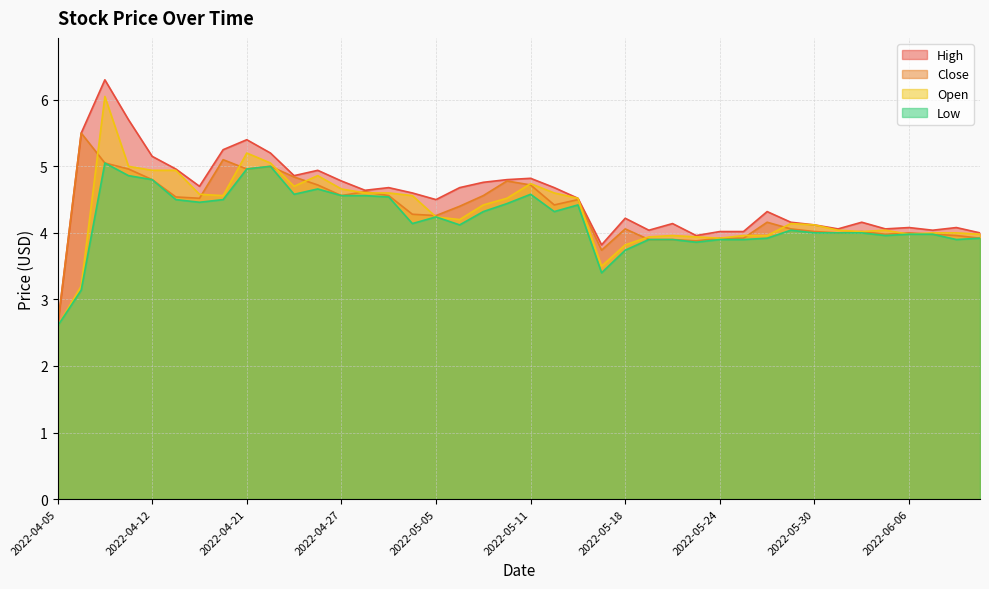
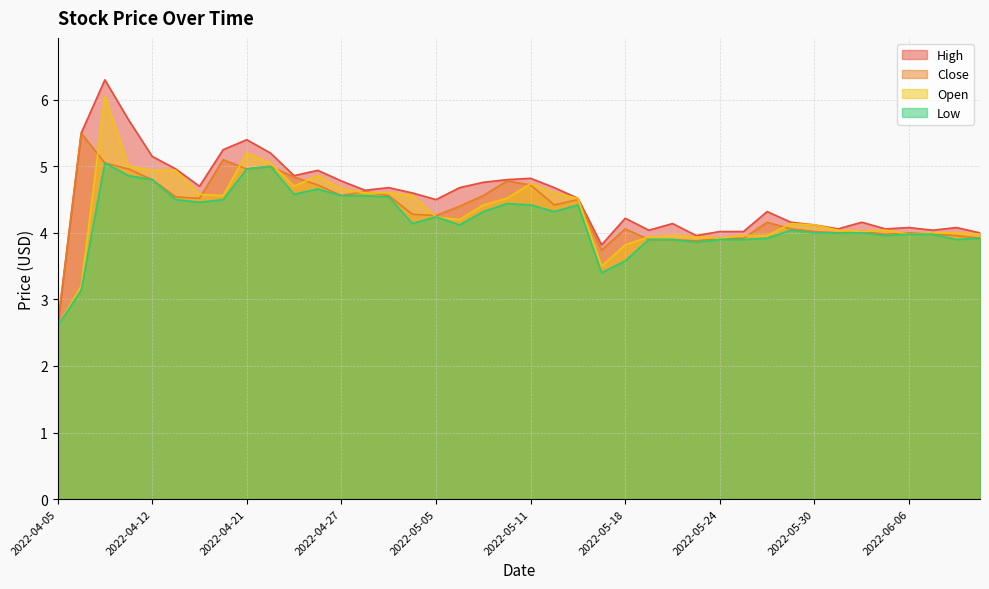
Low, 2022-05-11: 4.6 -> 4.4
Low, 2022-05-18: 3.7 -> 3.6
